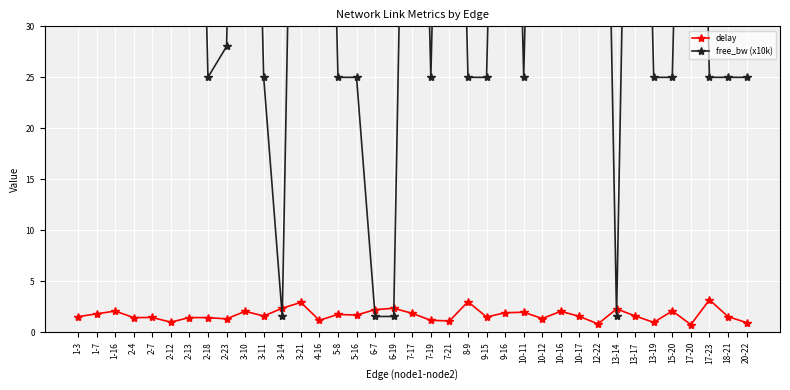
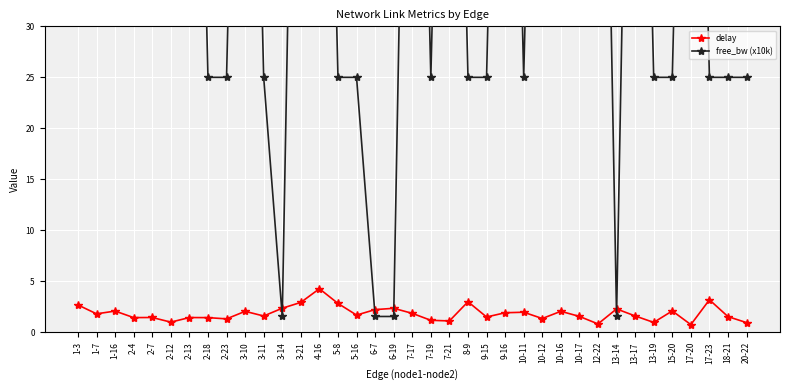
delay, 1-3: 1.5 -> 2.7
free_bw (x10k), 2-23: 28.0 -> 25.0
delay, 4-16: 1.2 -> 4.3
delay, 5-8: 1.8 -> 2.8
